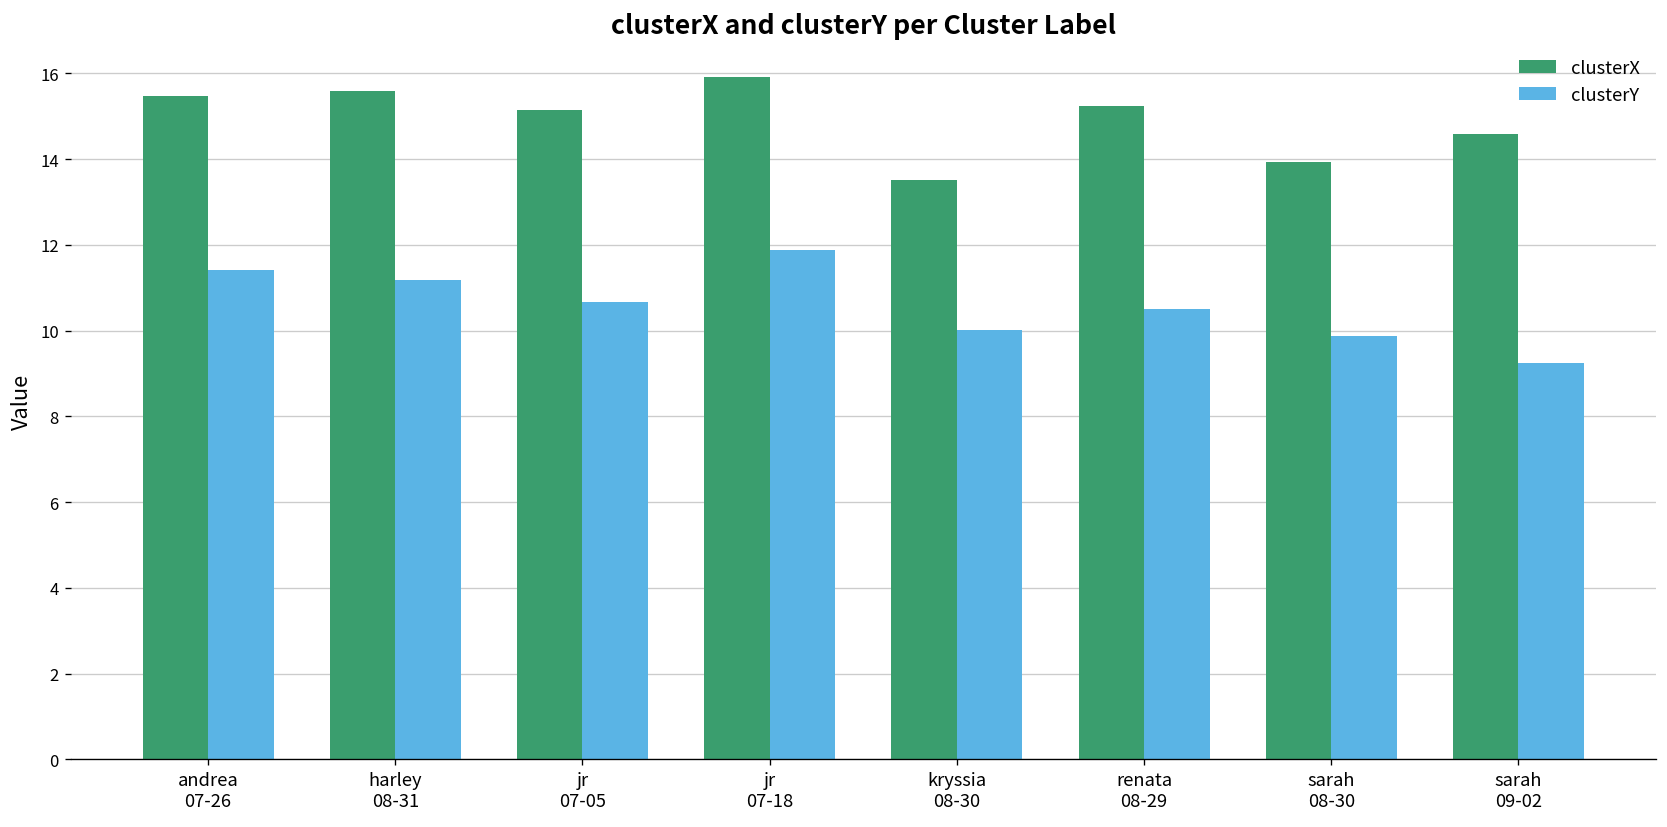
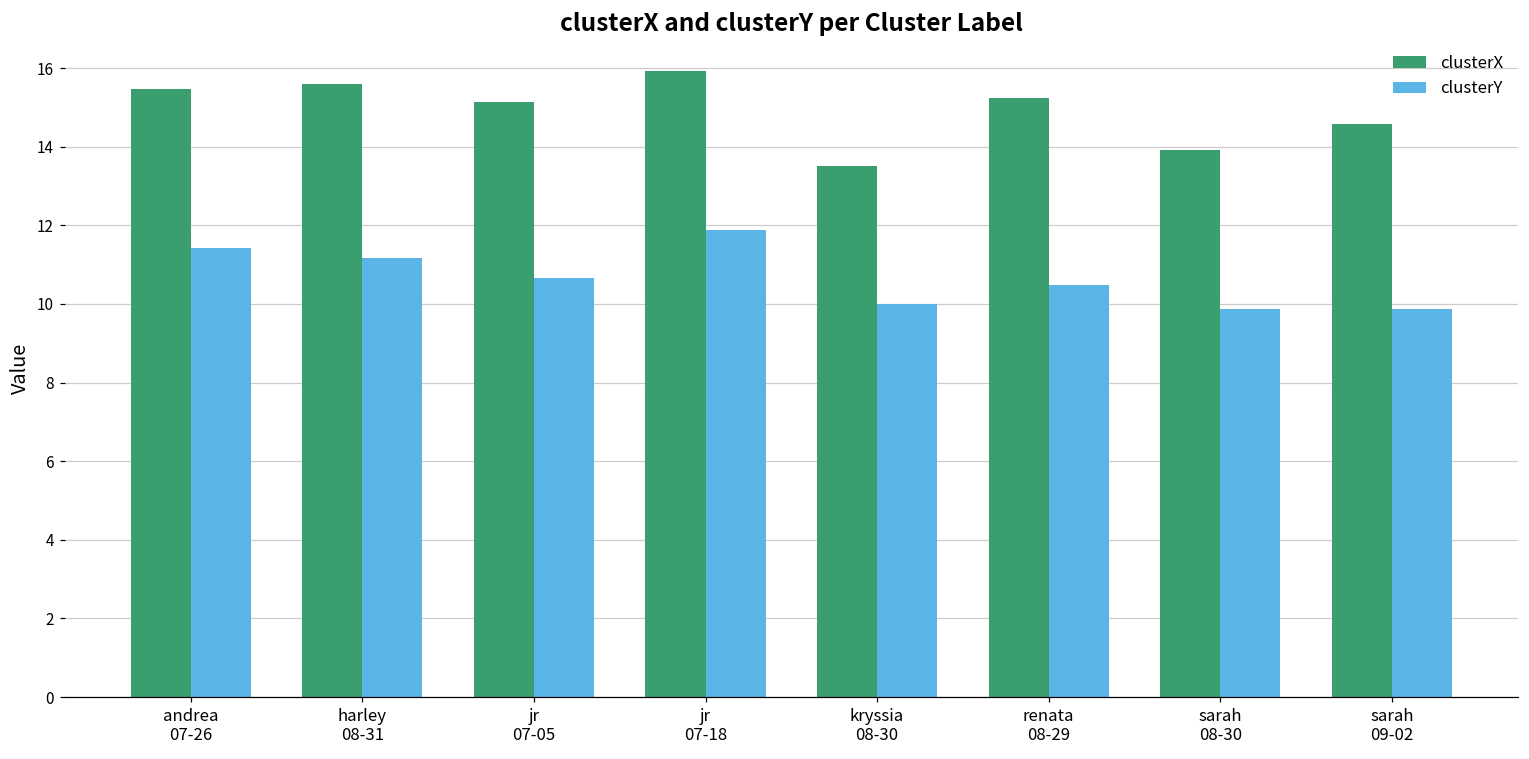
clusterY, sarah 09-02: 9.2 -> 9.9
